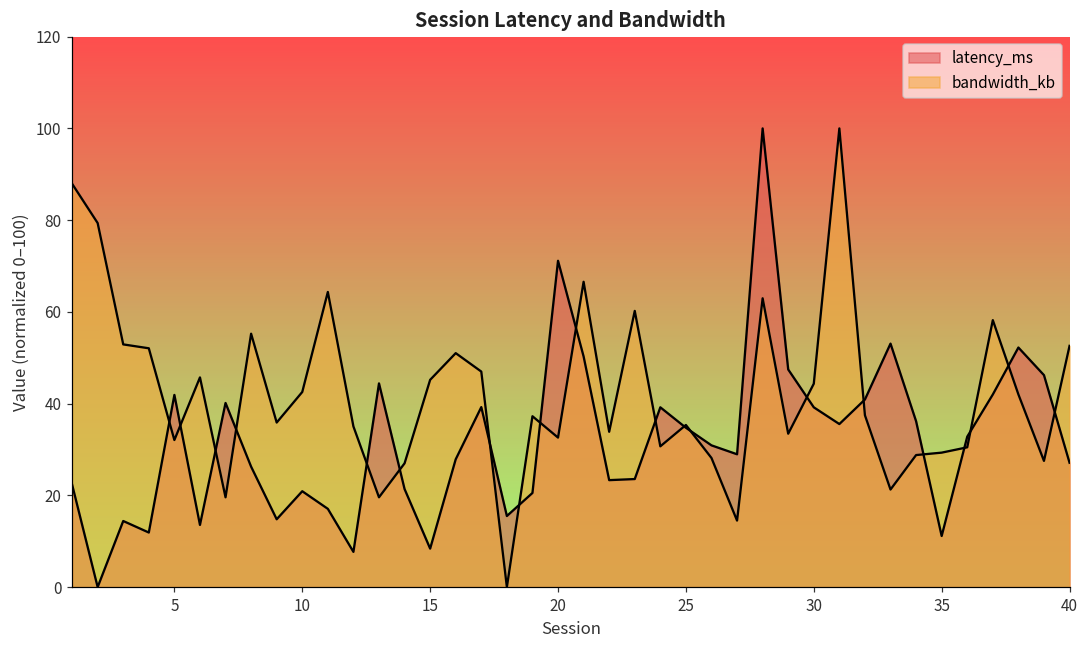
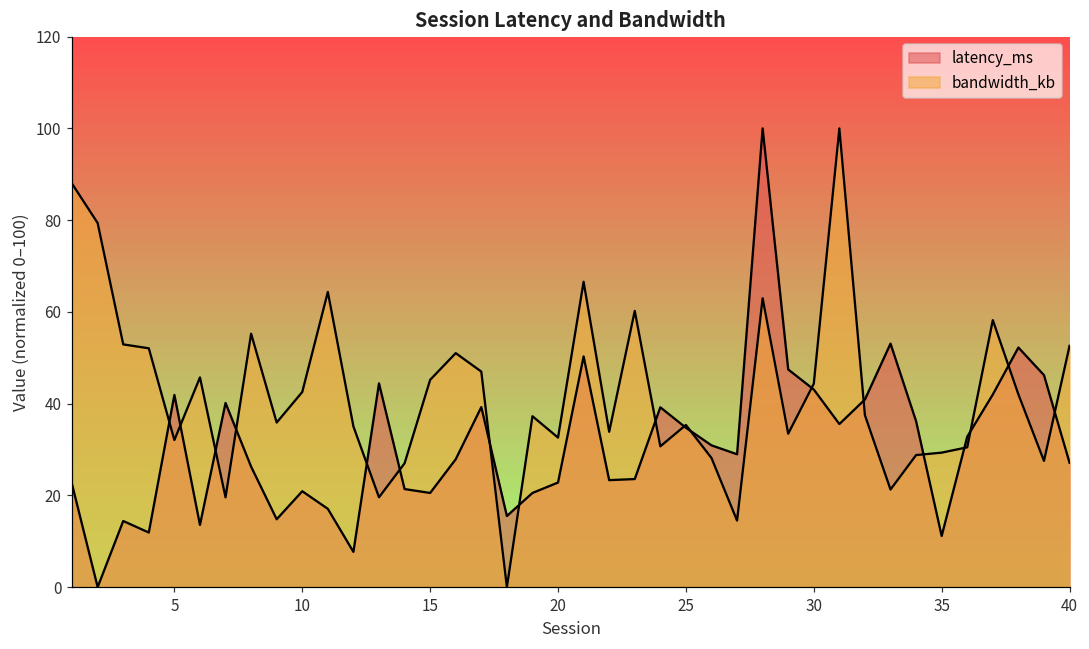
latency_ms, 15: 8 -> 21
latency_ms, 20: 71 -> 23
latency_ms, 30: 39 -> 43
